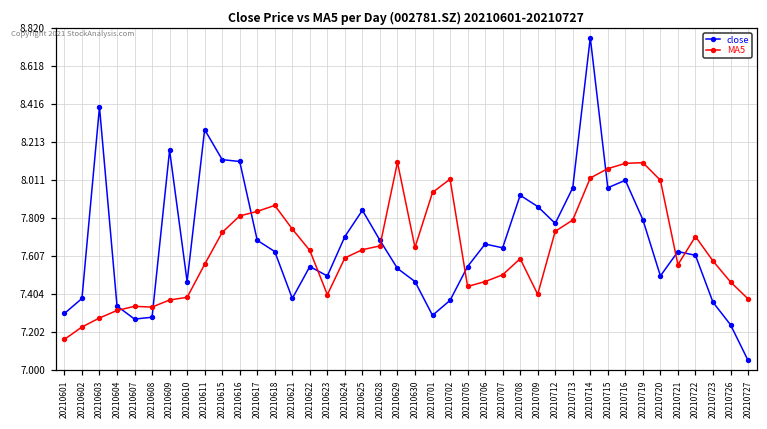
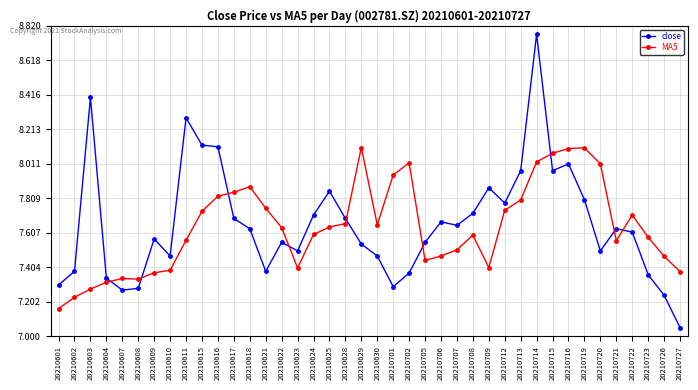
close, 20210609: 8.17 -> 7.57
close, 20210708: 7.93 -> 7.72
